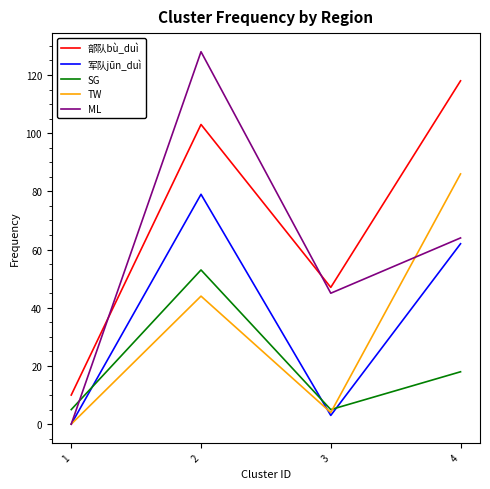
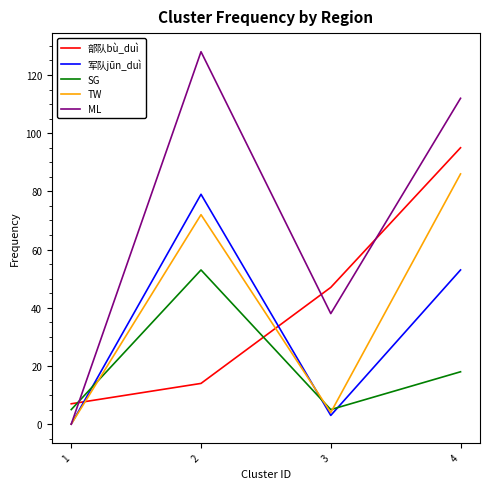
部队bù_duì, 1: 10 -> 7
部队bù_duì, 2: 103 -> 14
TW, 2: 44 -> 72
ML, 3: 45 -> 38
部队bù_duì, 4: 118 -> 95
军队jūn_duì, 4: 62 -> 53
ML, 4: 64 -> 112
